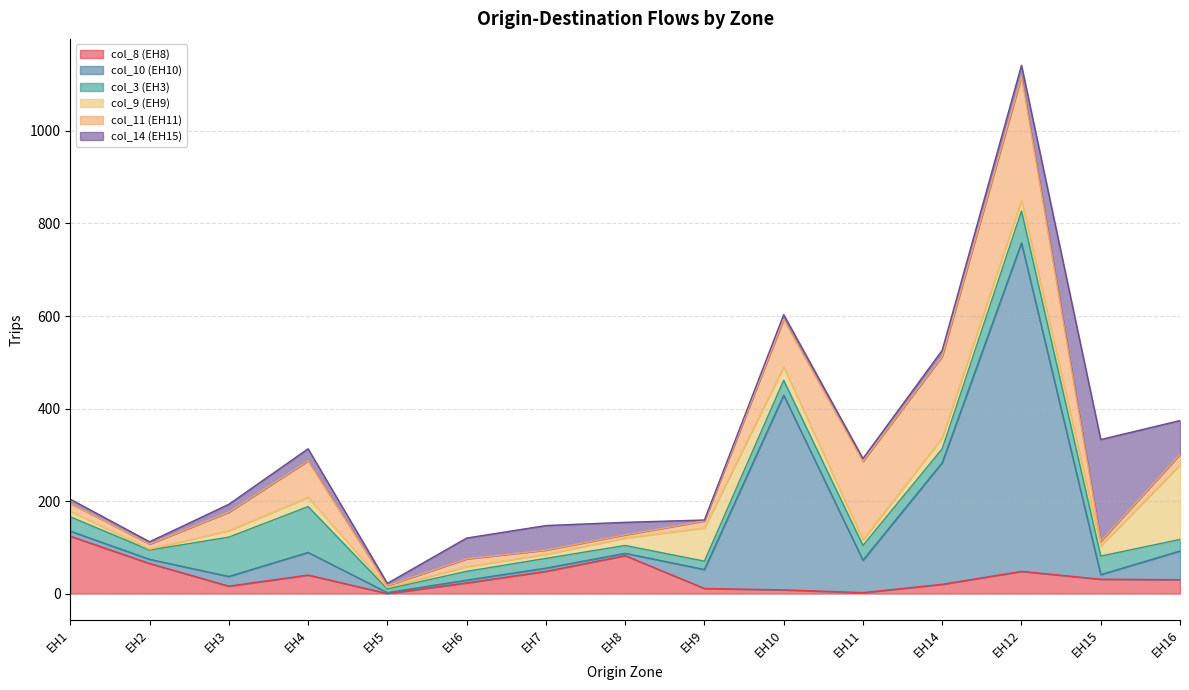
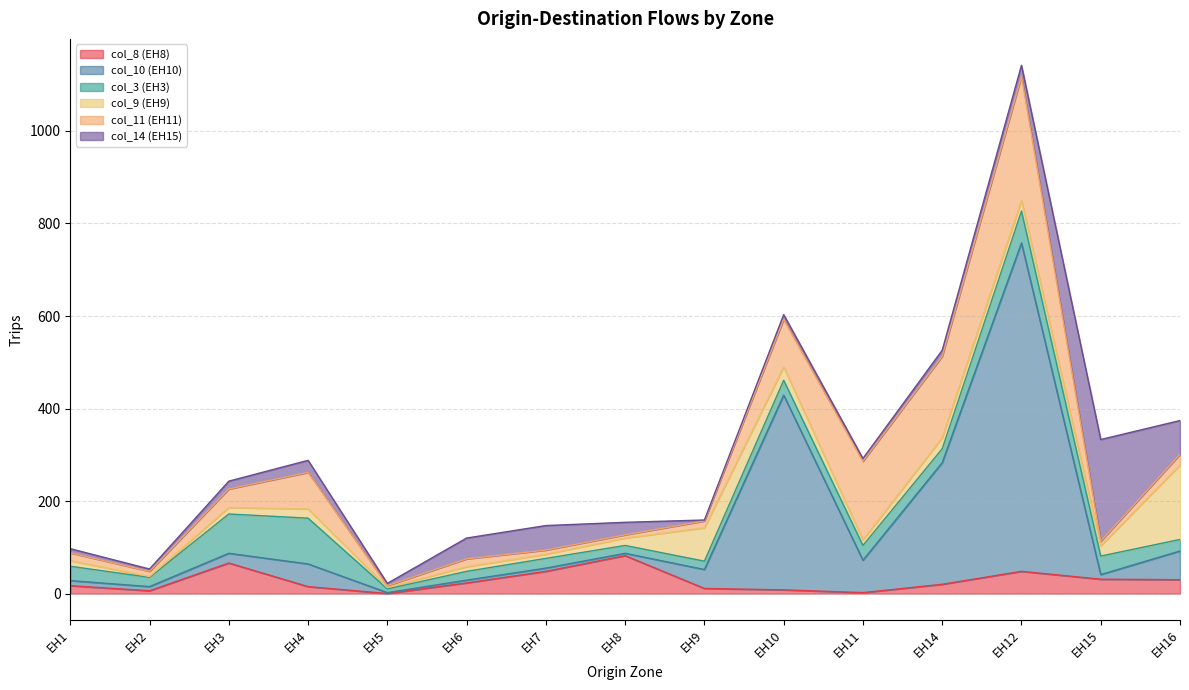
col_8 (EH8), EH1: 120 -> 20
col_8 (EH8), EH2: 70 -> 10
col_8 (EH8), EH3: 20 -> 70
col_8 (EH8), EH4: 40 -> 20
